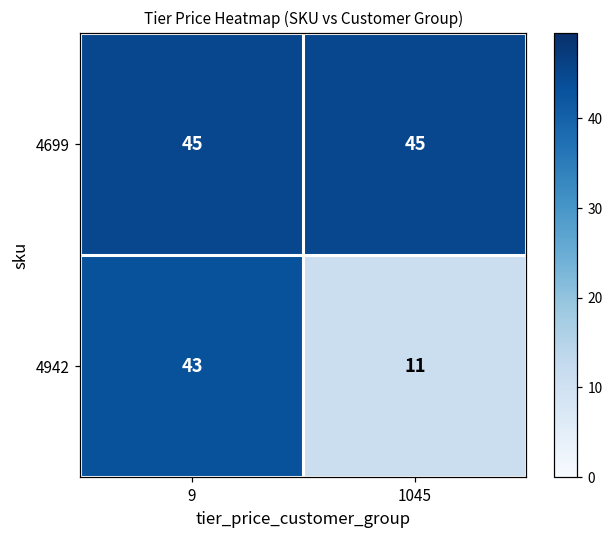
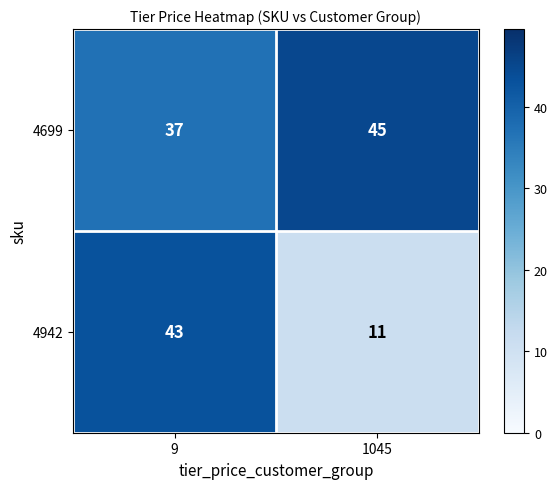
4699, 9: 45 -> 37
